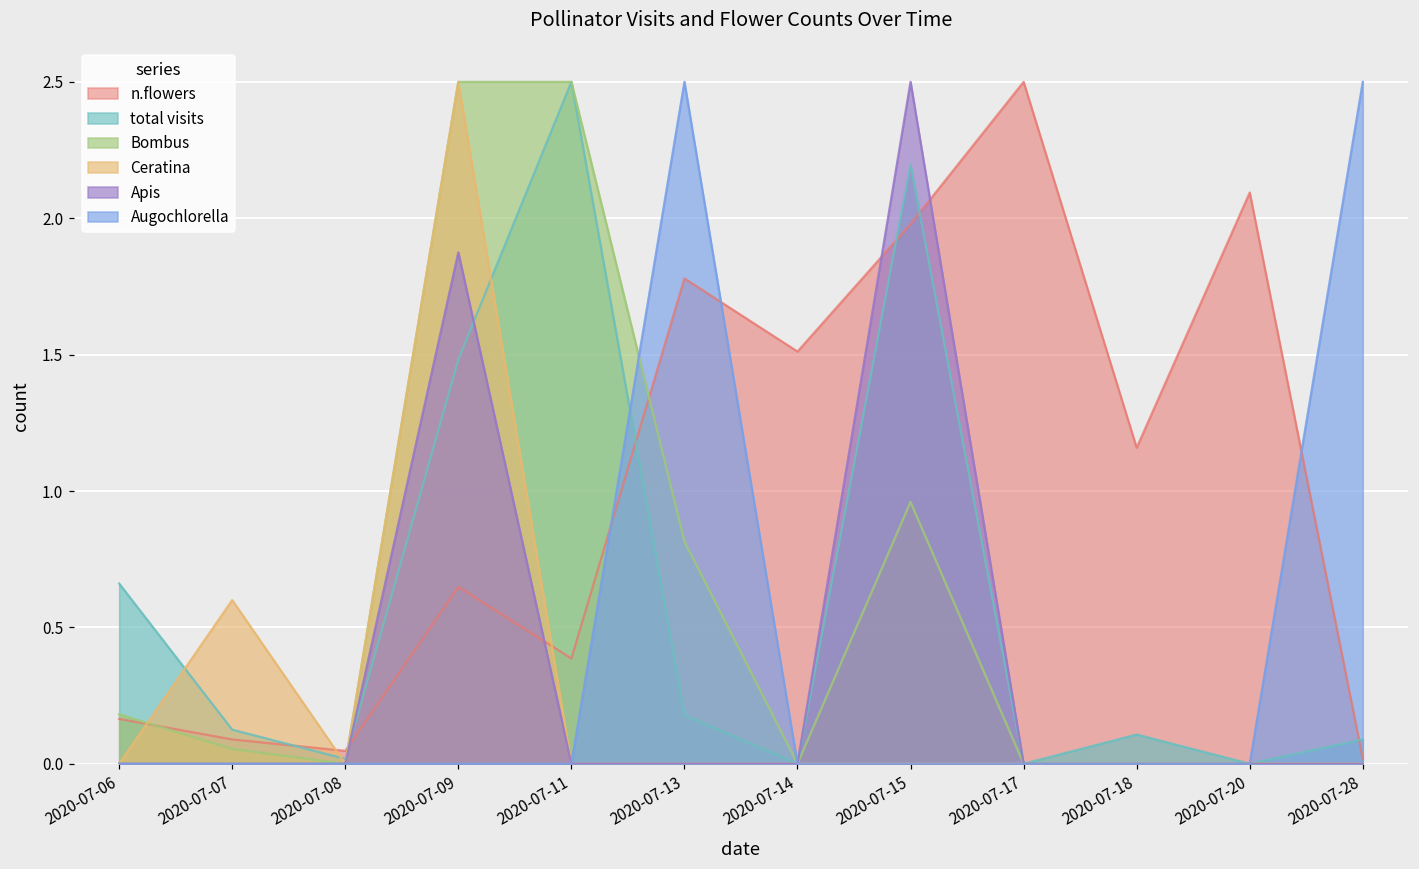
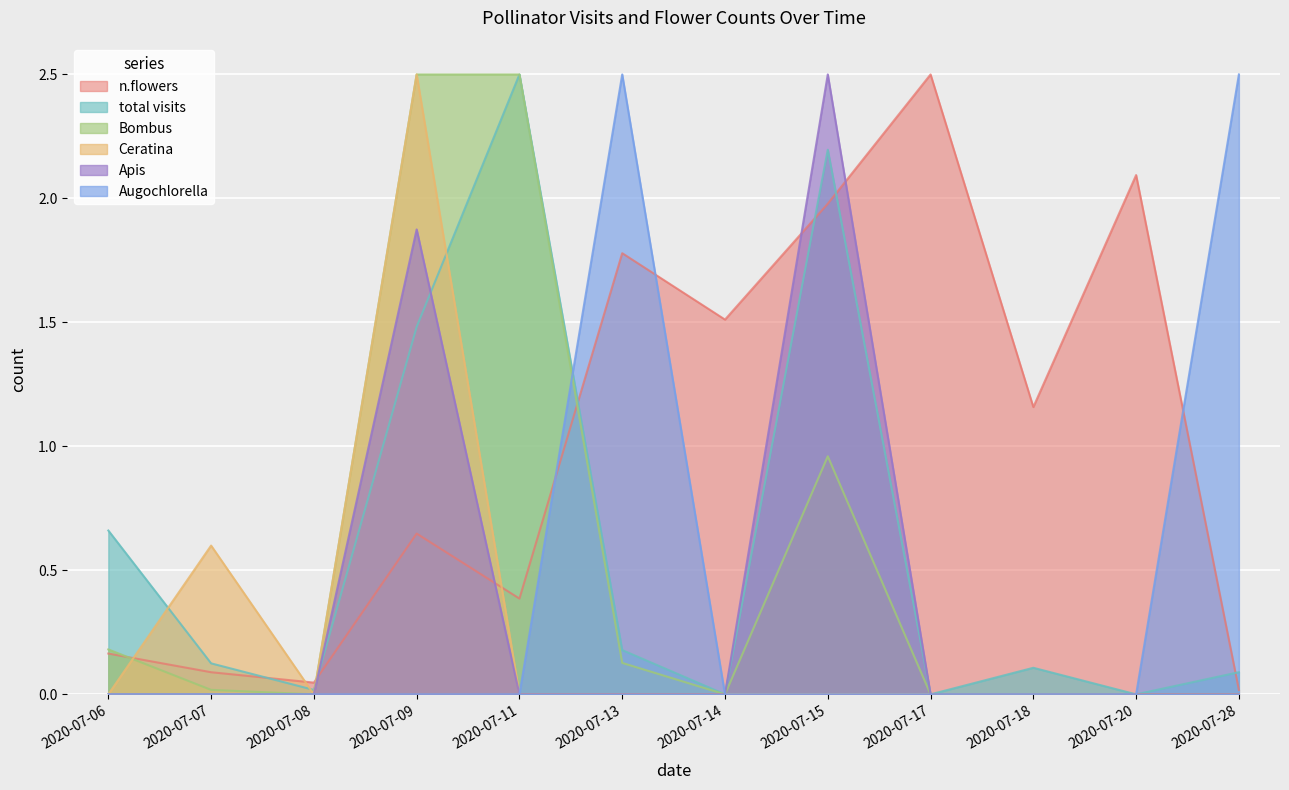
Bombus, 2020-07-07: 0.05 -> 0.02
Bombus, 2020-07-13: 0.82 -> 0.13
